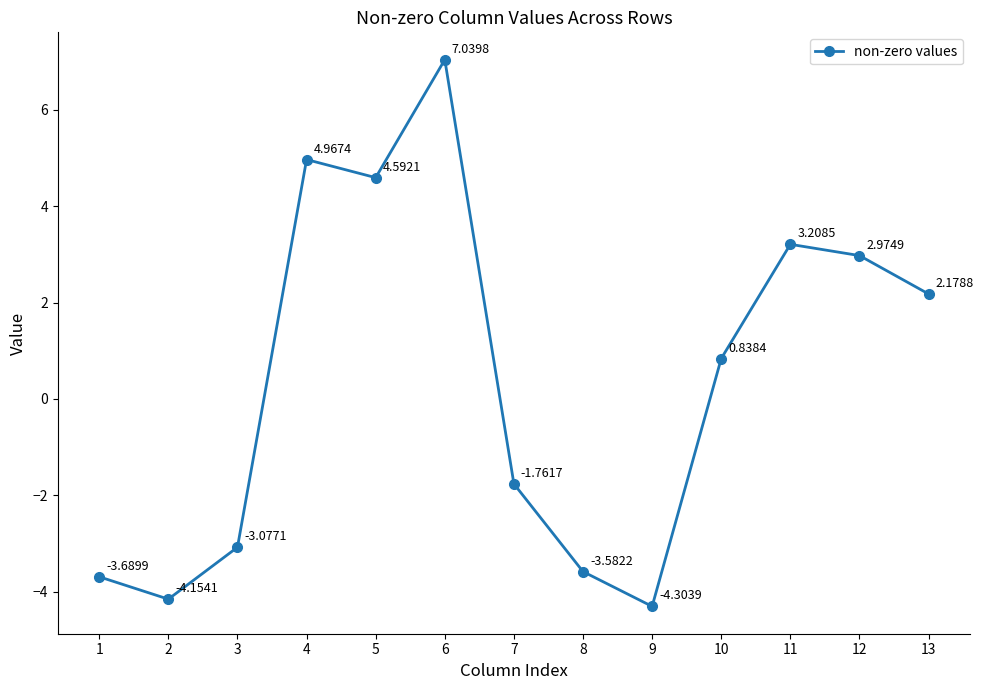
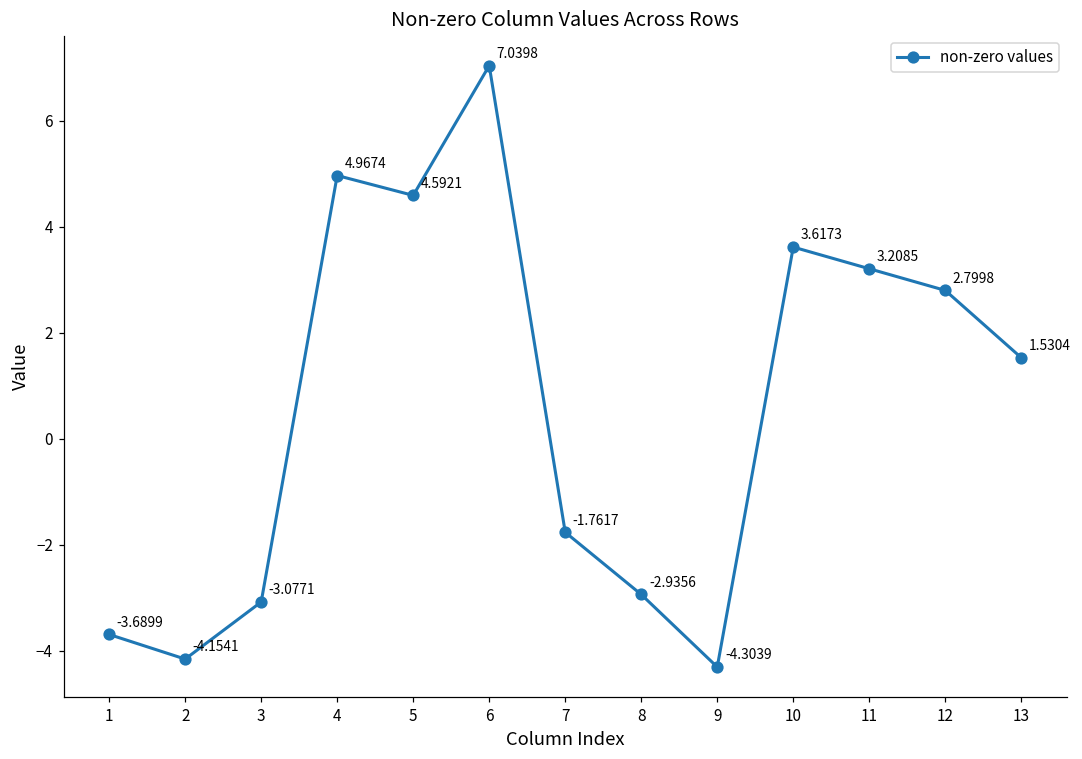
8: -3.5822 -> -2.9356
10: 0.8384 -> 3.6173
12: 2.9749 -> 2.7998
13: 2.1788 -> 1.5304
